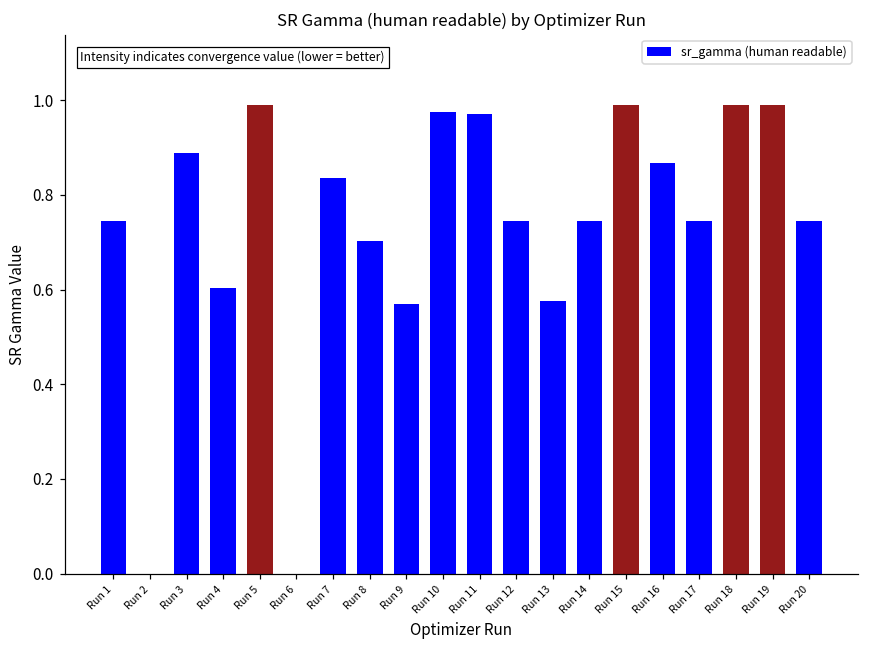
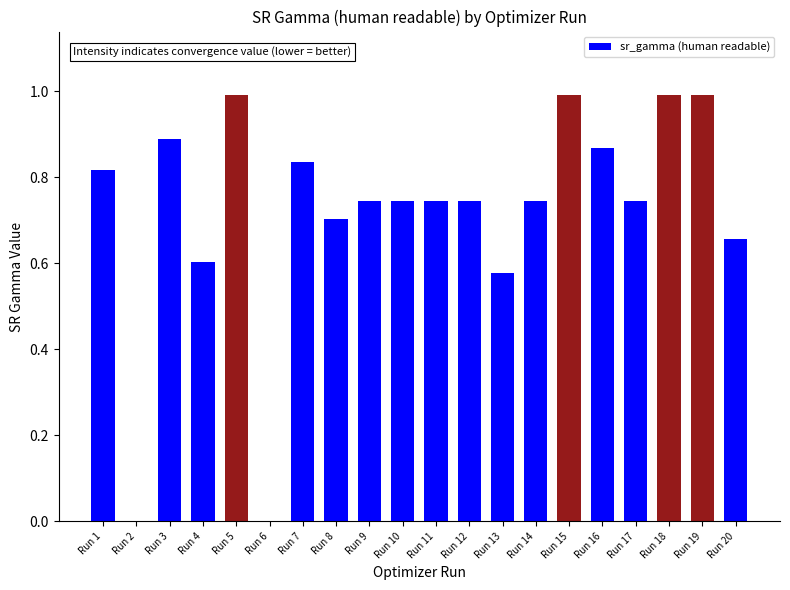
Run 1: 0.75 -> 0.82
Run 9: 0.57 -> 0.75
Run 10: 0.98 -> 0.75
Run 11: 0.97 -> 0.75
Run 20: 0.75 -> 0.66
